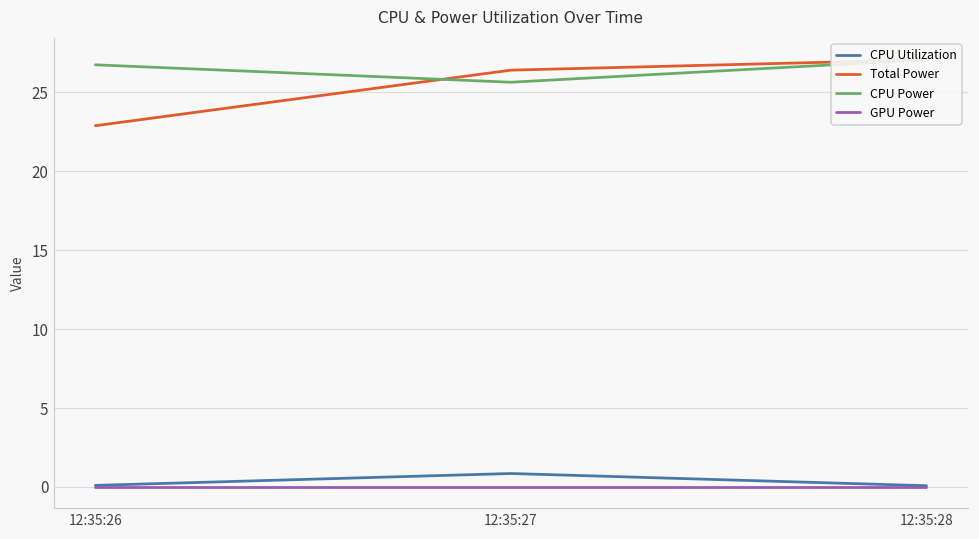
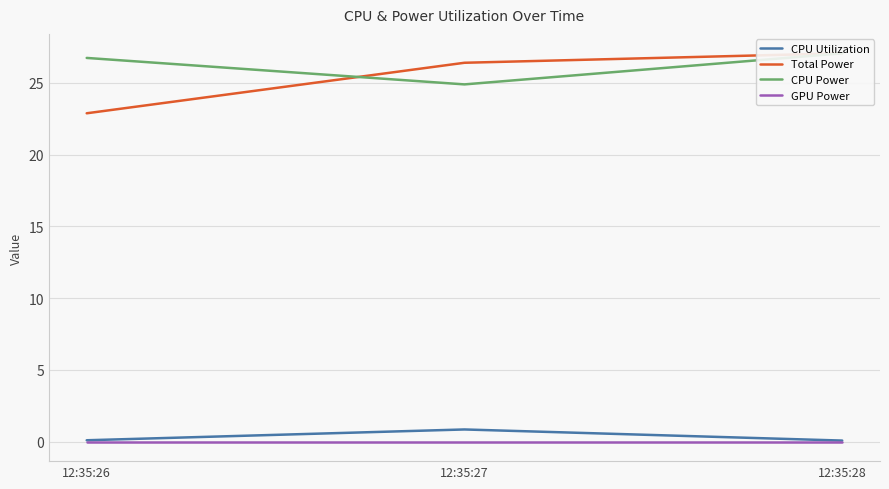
CPU Power, 12:35:27: 25.6 -> 24.9
